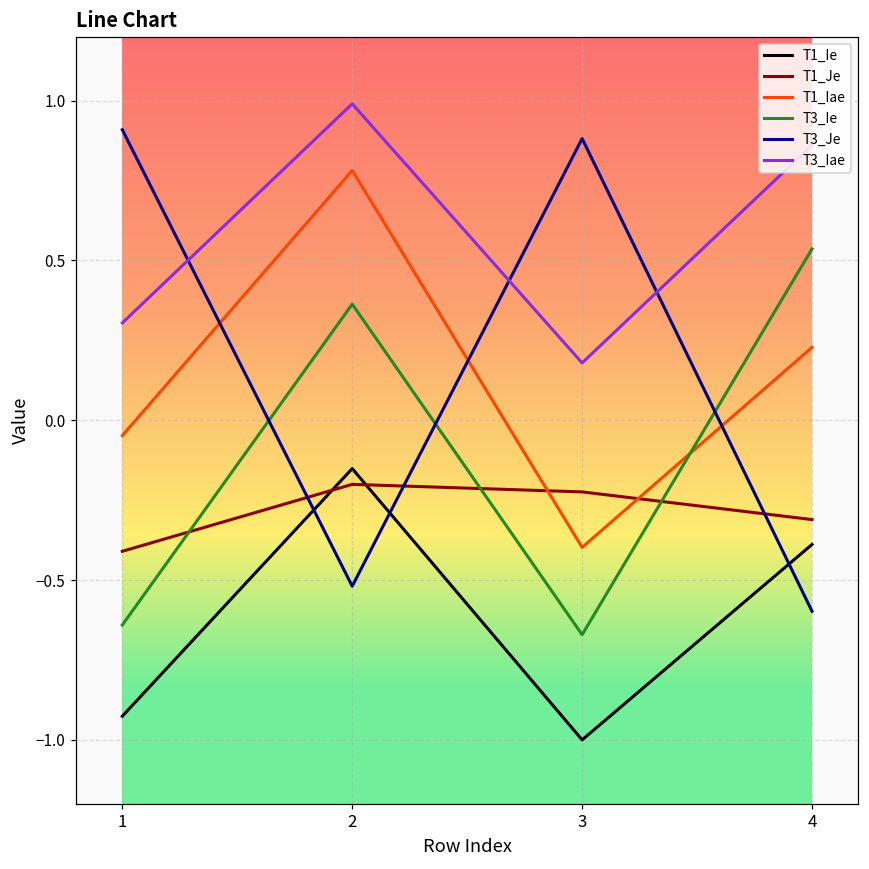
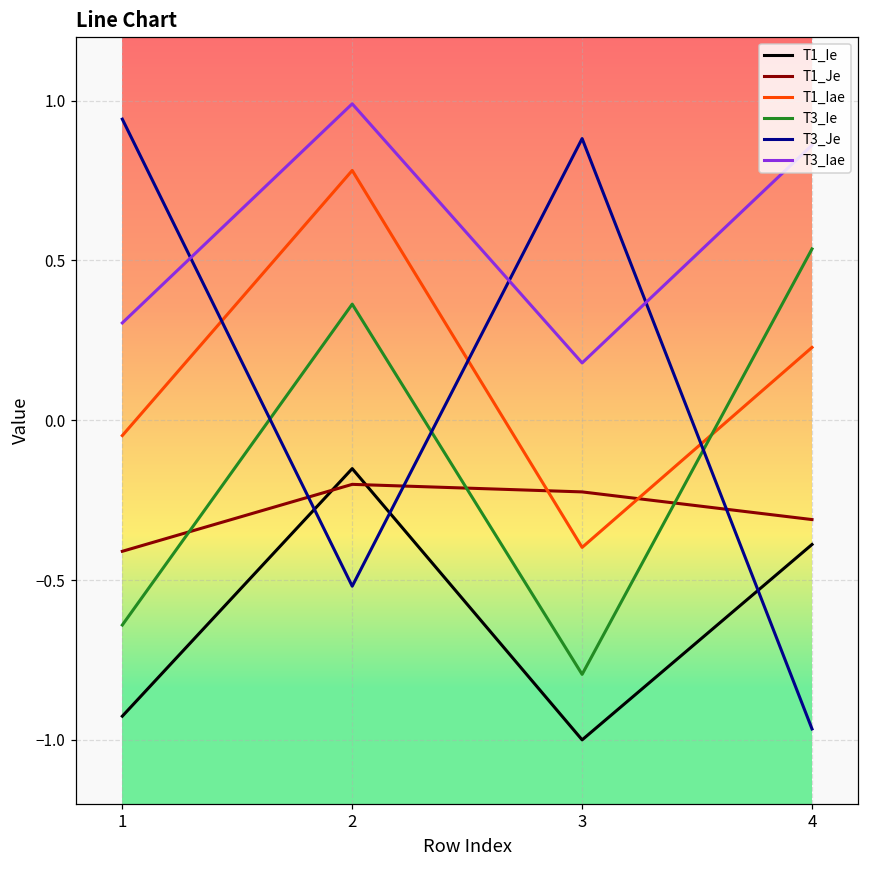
T3_Je, 1: 0.91 -> 0.94
T3_Ie, 3: -0.67 -> -0.80
T3_Je, 4: -0.60 -> -0.97
